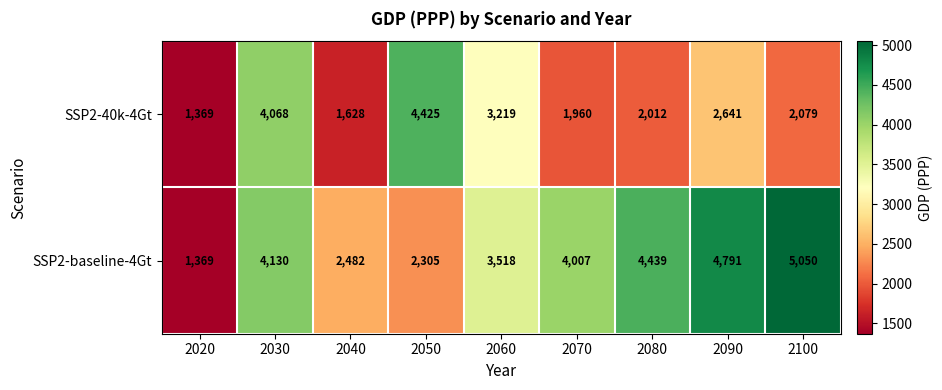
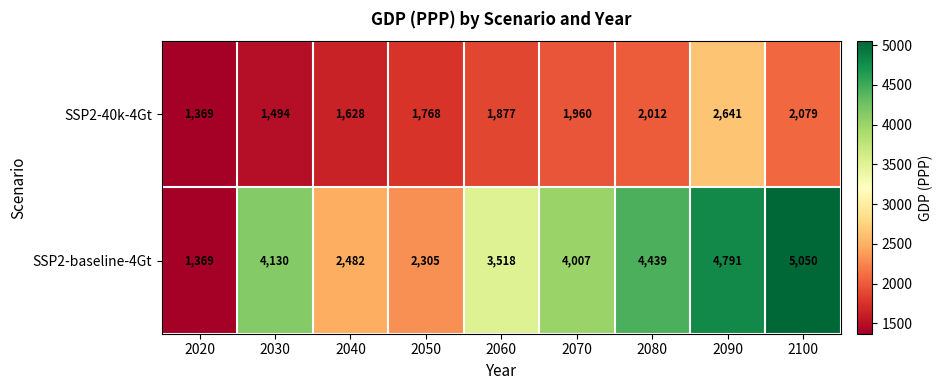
SSP2-40k-4Gt, 2030: 4,068 -> 1,494
SSP2-40k-4Gt, 2050: 4,425 -> 1,768
SSP2-40k-4Gt, 2060: 3,219 -> 1,877
